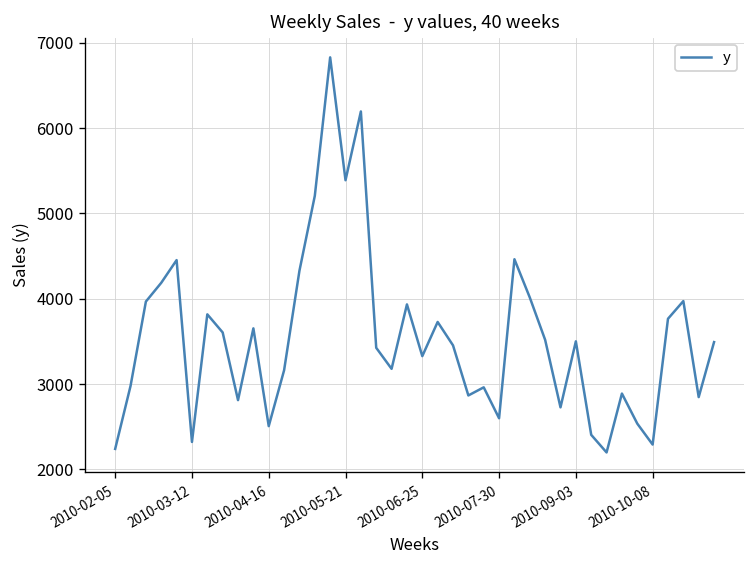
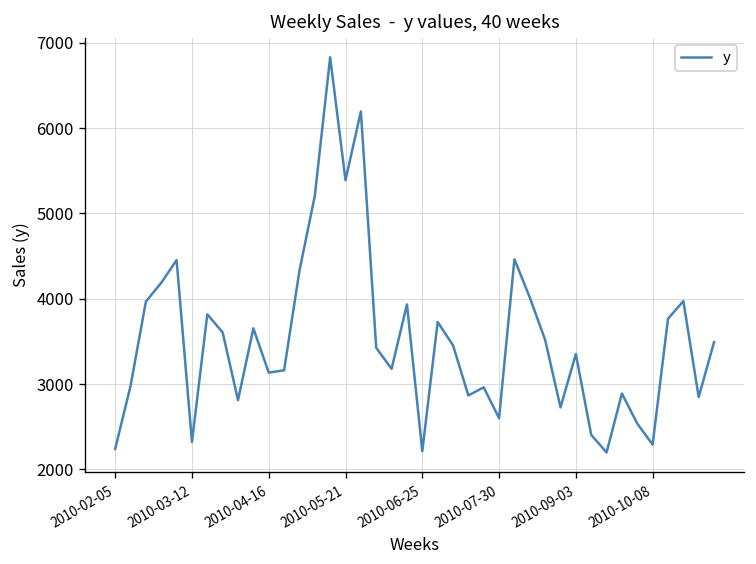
2010-04-16: 2500 -> 3100
2010-06-25: 3300 -> 2200
2010-09-03: 3500 -> 3400
